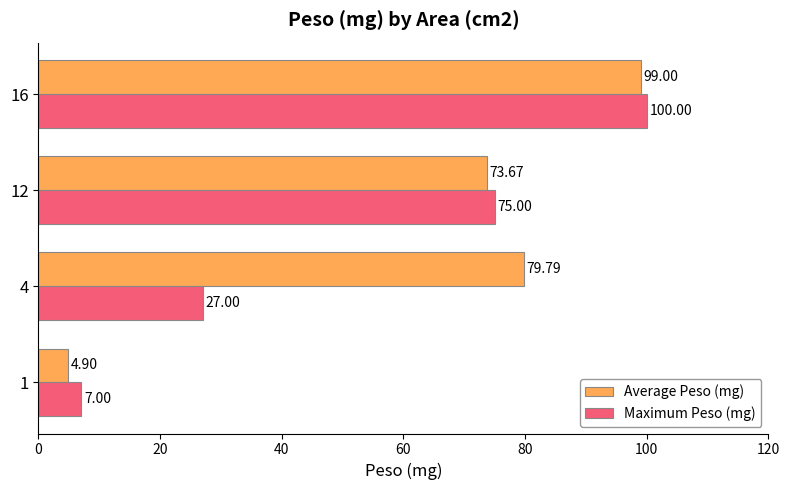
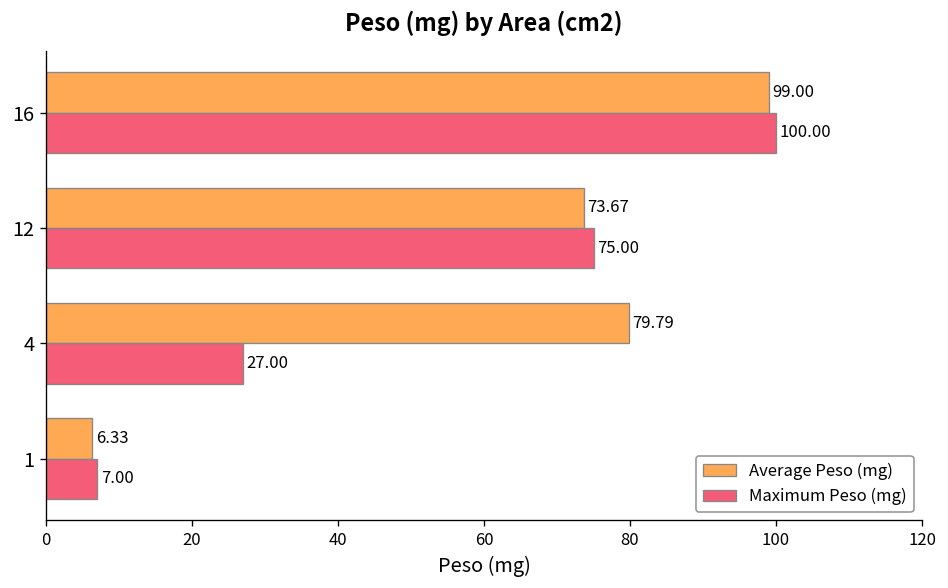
Average Peso (mg), 1: 4.90 -> 6.33
